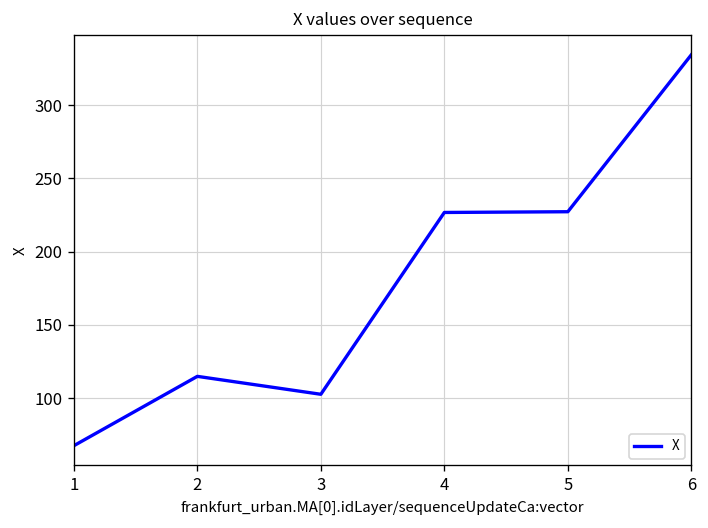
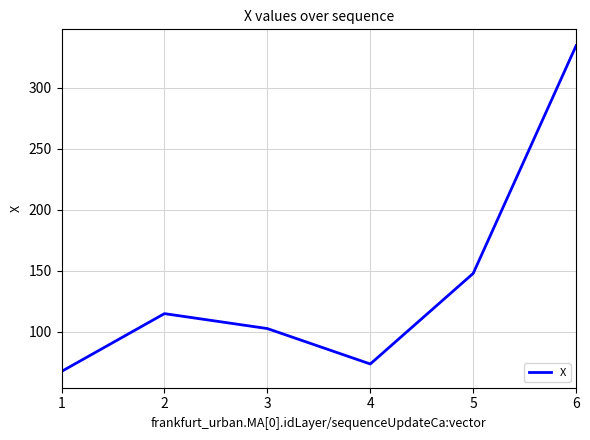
4: 227 -> 74
5: 227 -> 148
